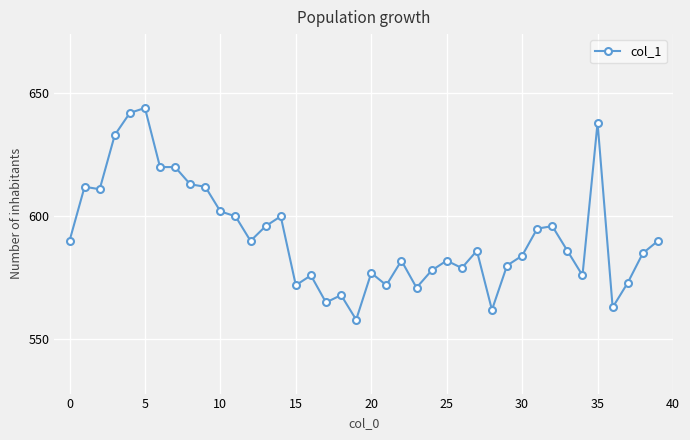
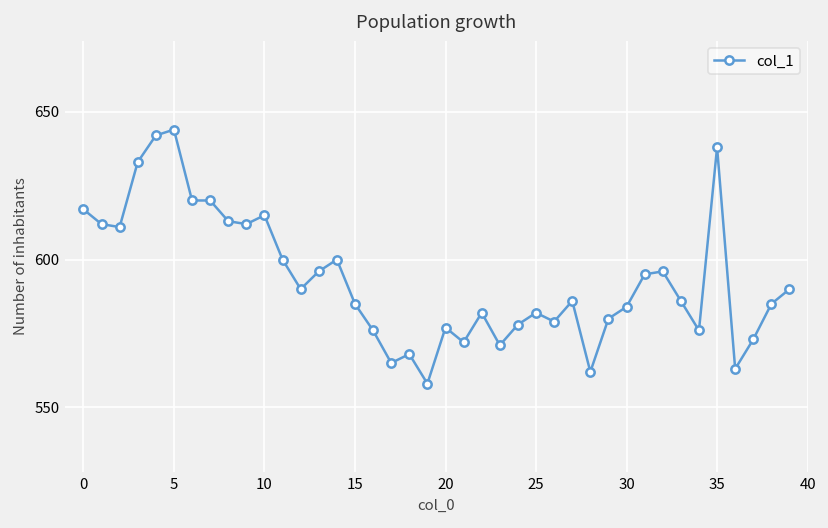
0: 590 -> 617
10: 602 -> 615
15: 572 -> 585
